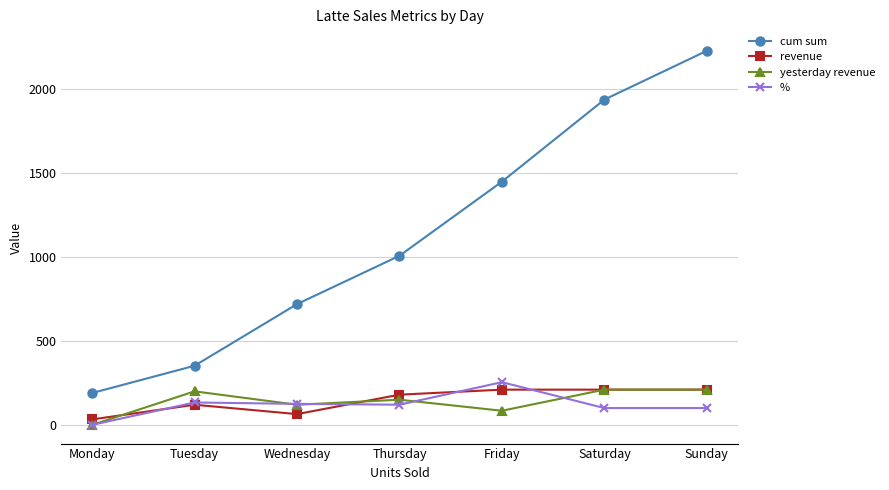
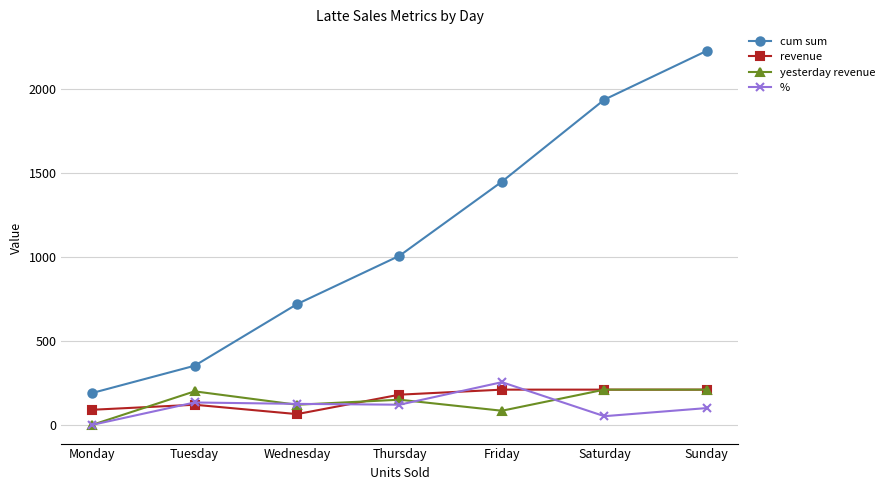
revenue, Monday: 30 -> 90
%, Saturday: 100 -> 50
